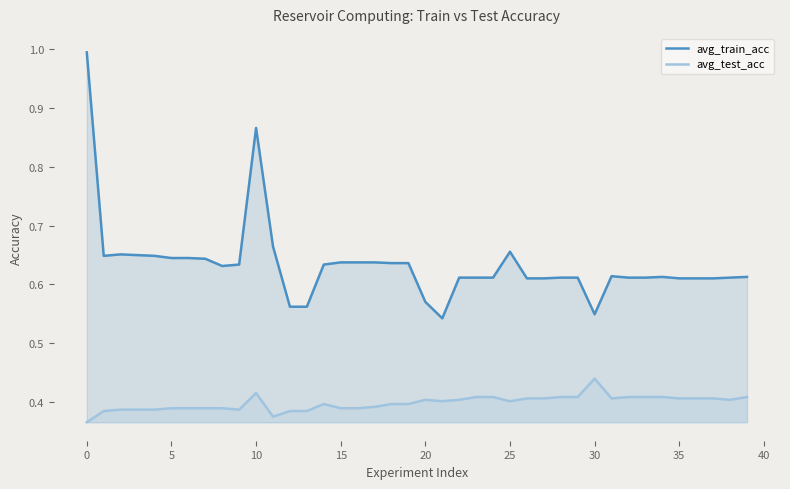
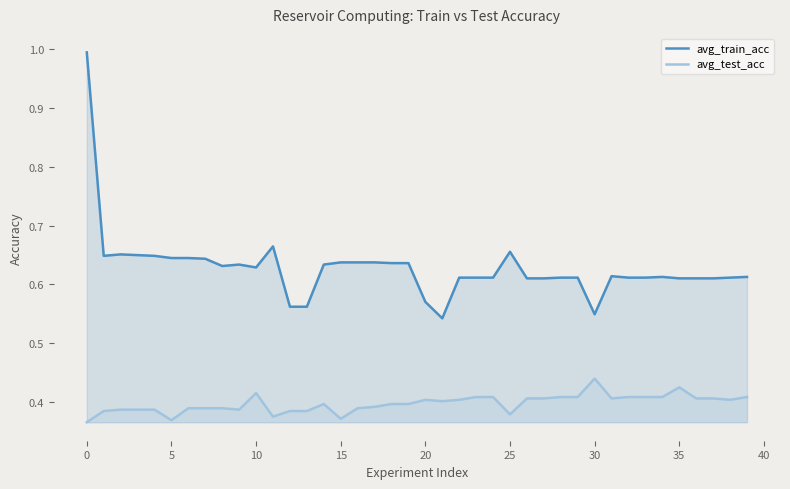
avg_test_acc, 5: 0.39 -> 0.37
avg_train_acc, 10: 0.87 -> 0.63
avg_test_acc, 15: 0.39 -> 0.37
avg_test_acc, 25: 0.40 -> 0.38
avg_test_acc, 35: 0.41 -> 0.42
